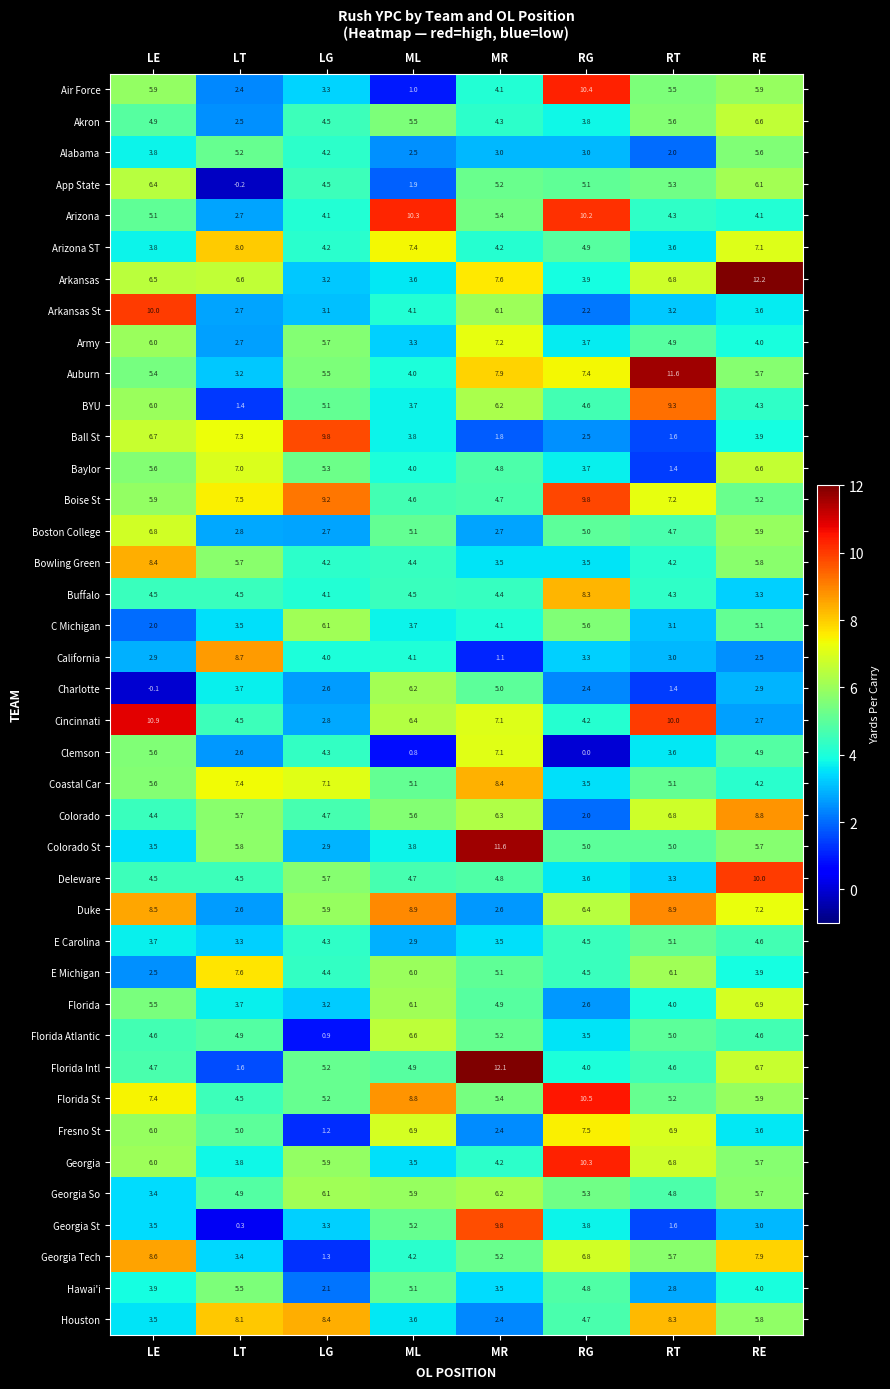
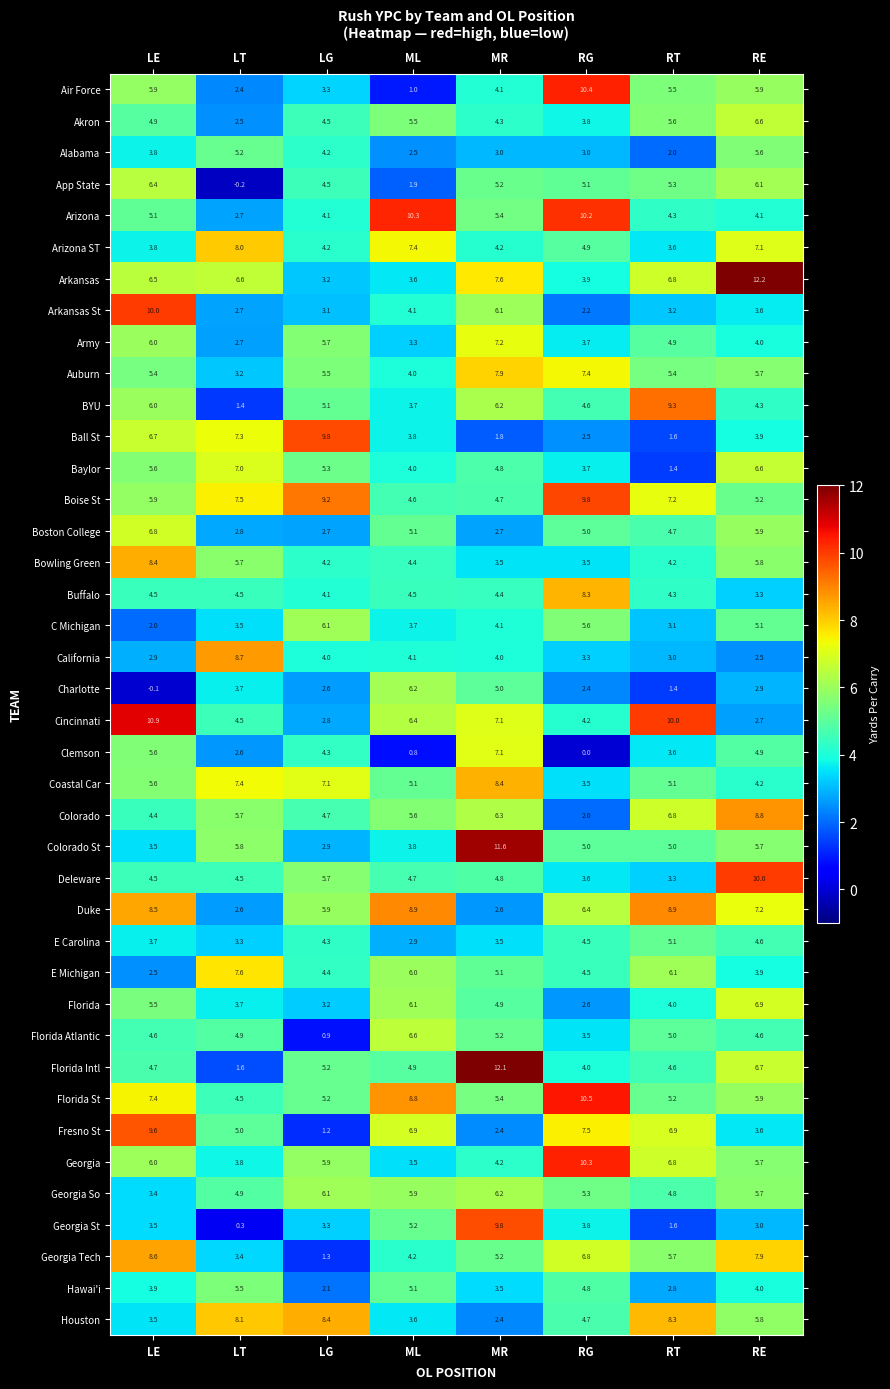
Auburn, RT: 11.6 -> 5.4
California, MR: 1.1 -> 4.0
Fresno St, LE: 6.0 -> 9.6
